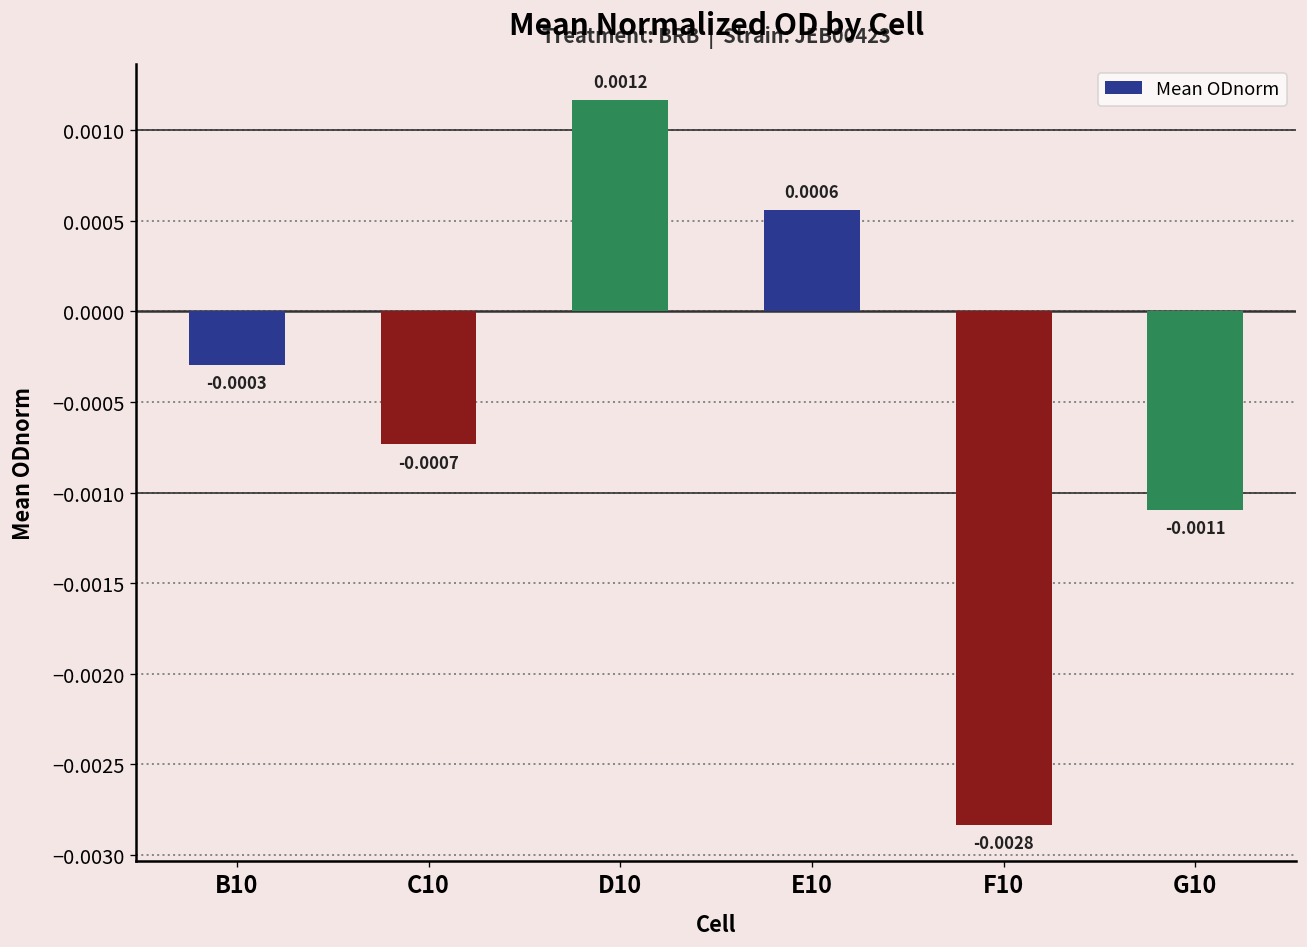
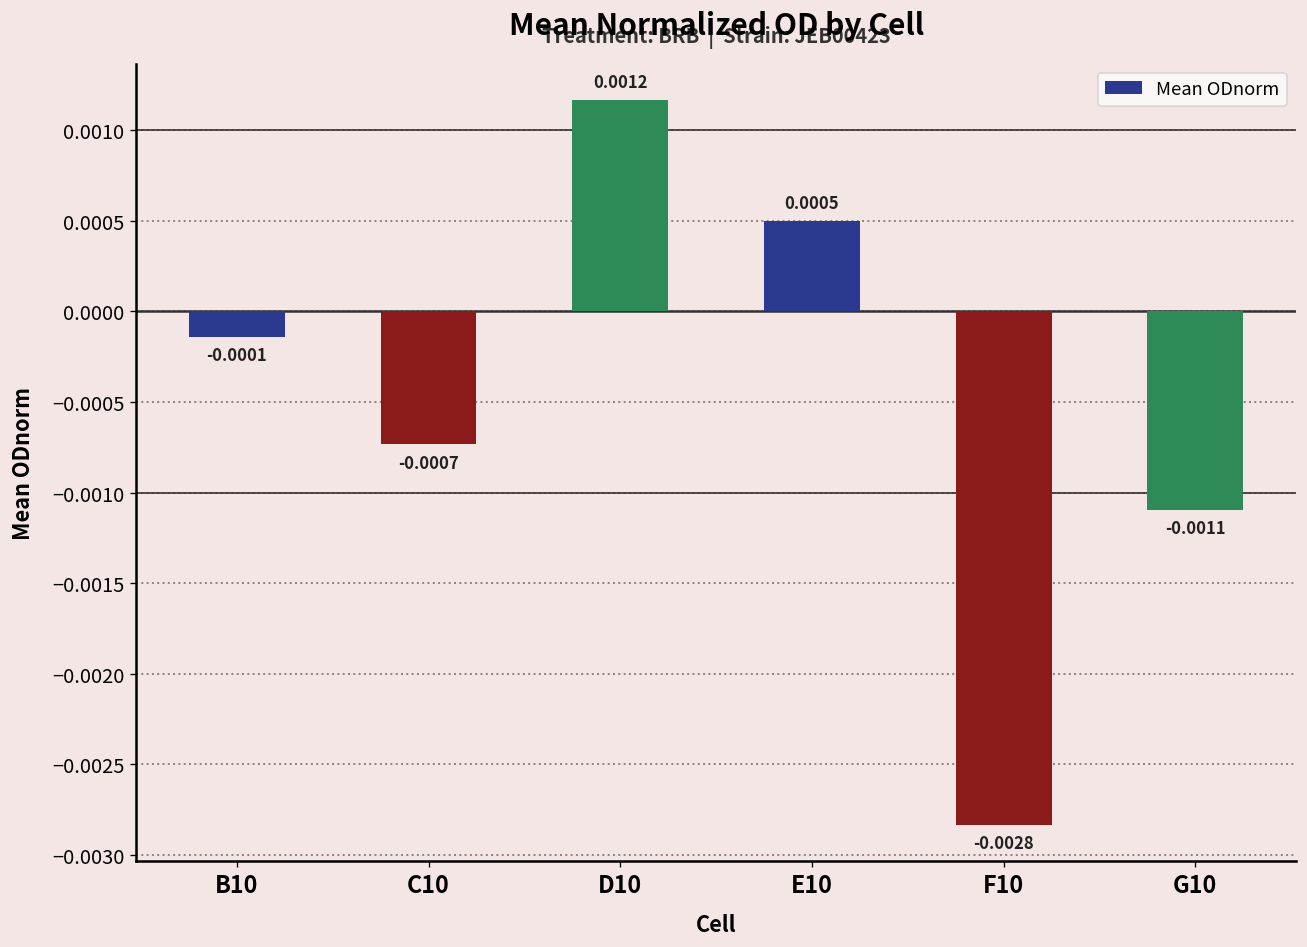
B10: -0.0003 -> -0.0001
E10: 0.0006 -> 0.0005
